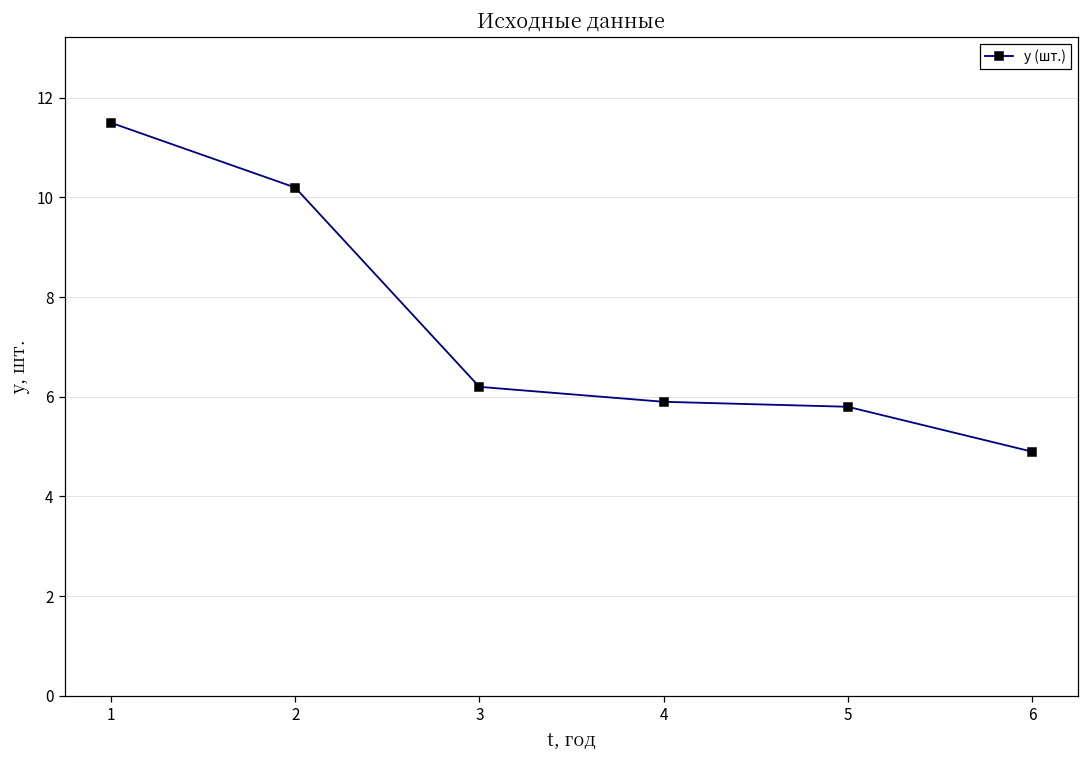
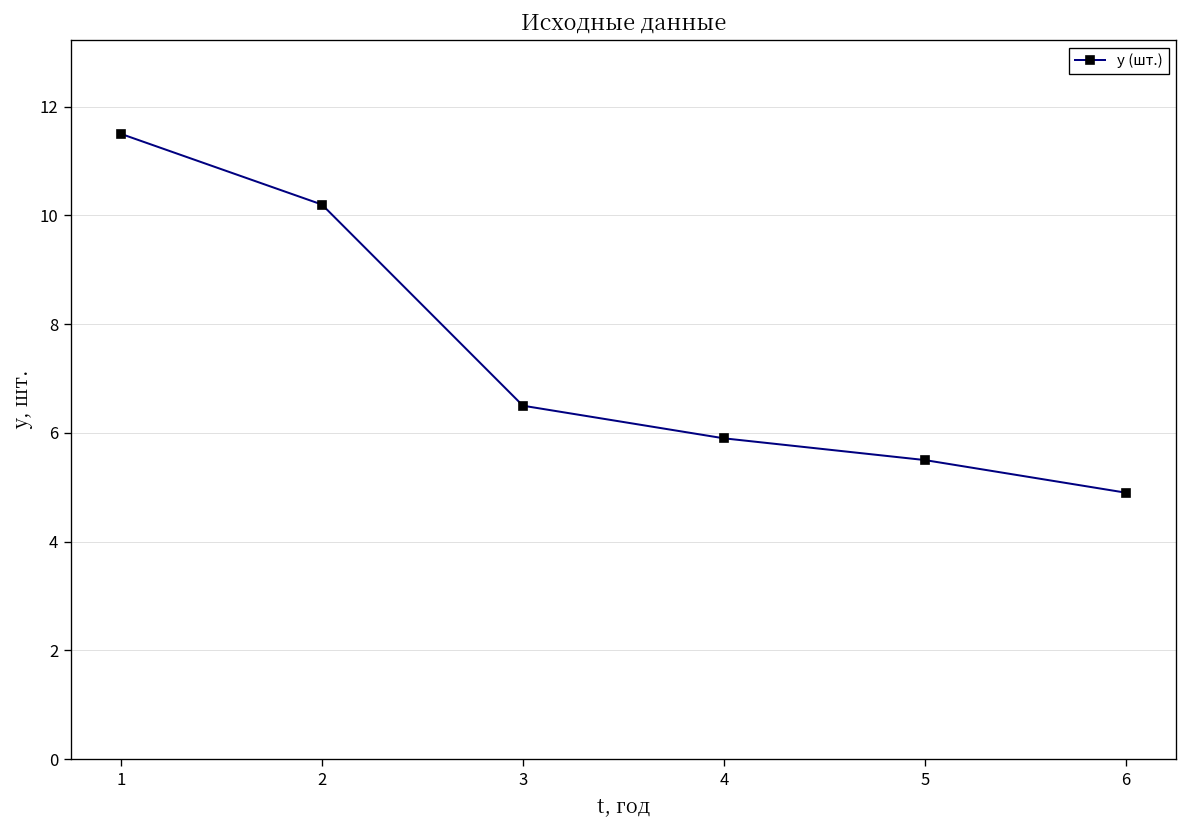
3: 6.2 -> 6.5
5: 5.8 -> 5.5
